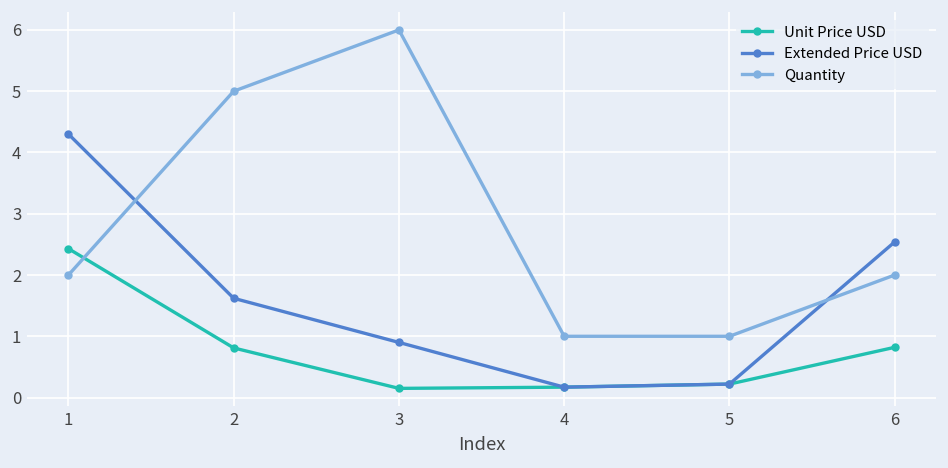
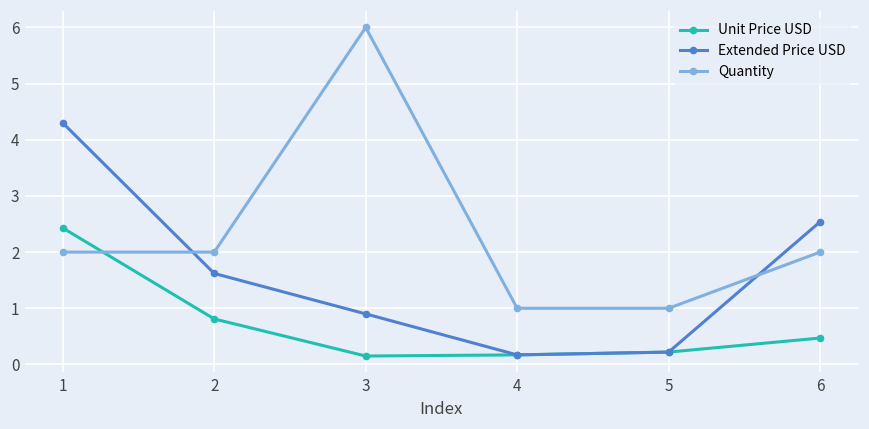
Quantity, 2: 5 -> 2
Unit Price USD, 6: 0.8 -> 0.5
